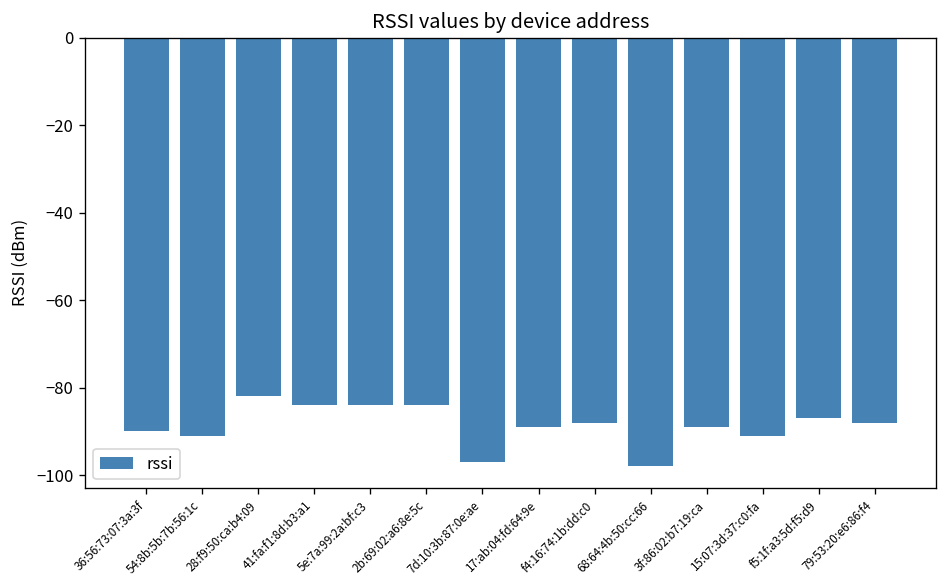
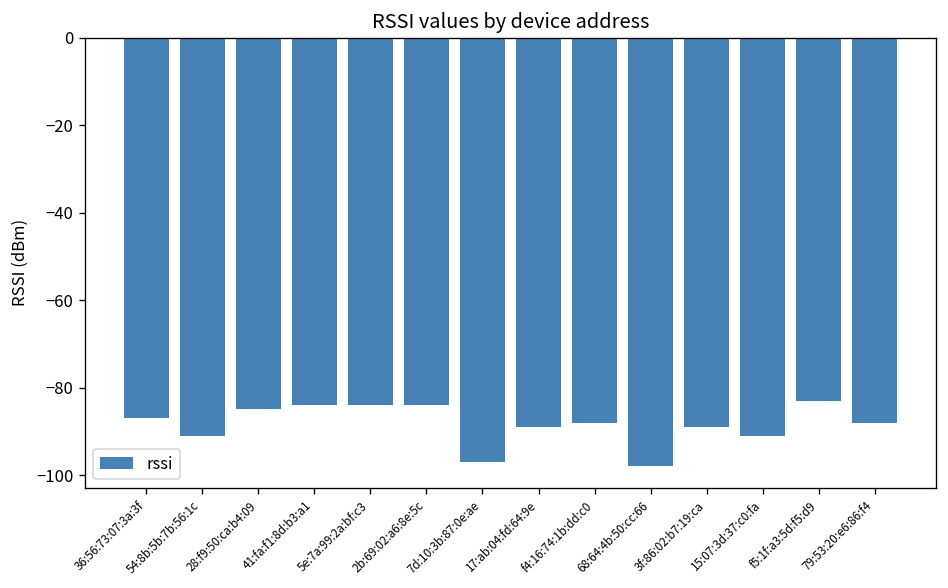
36:56:73:07:3a:3f: -90 -> -87
28:f9:50:ca:b4:09: -82 -> -85
f5:1f:a3:5d:f5:d9: -87 -> -83
